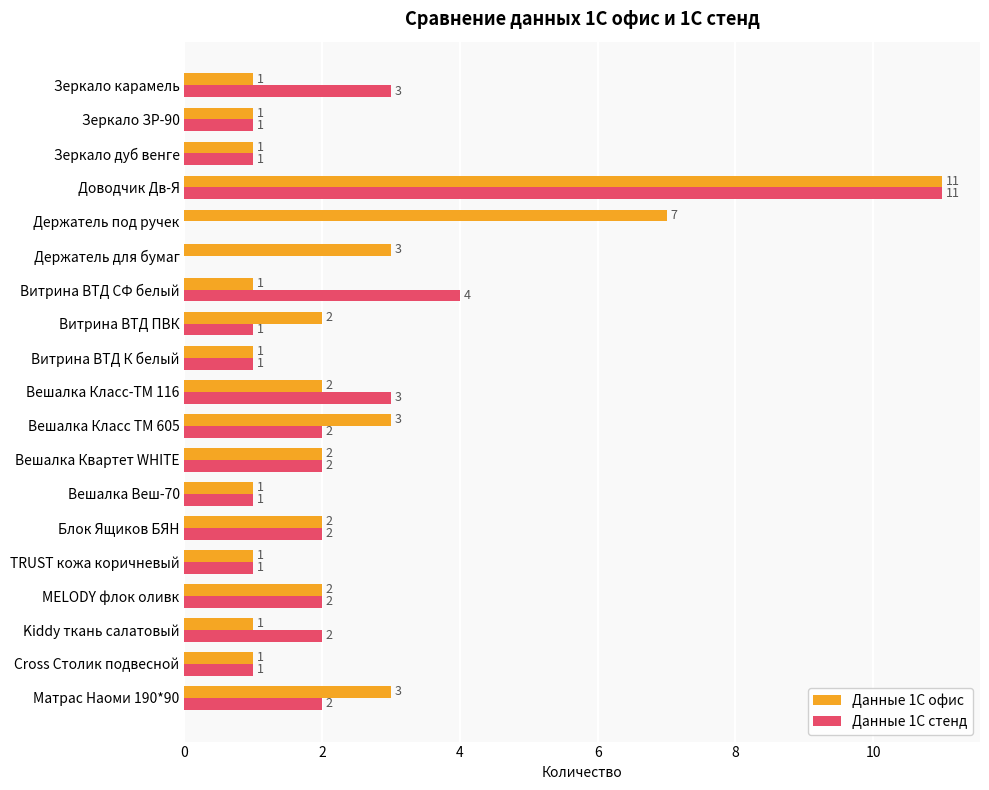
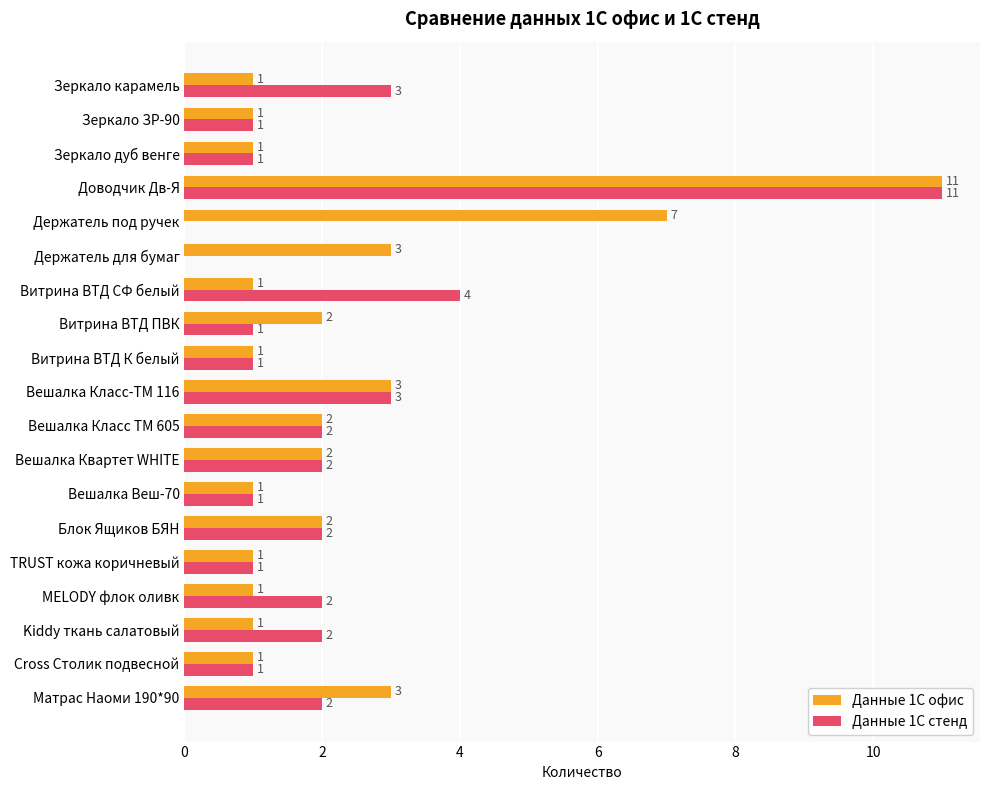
Данные 1С офис, Вешалка Класс-ТМ 116: 2 -> 3
Данные 1С офис, Вешалка Класс ТМ 605: 3 -> 2
Данные 1С офис, MELODY флок оливк: 2 -> 1
